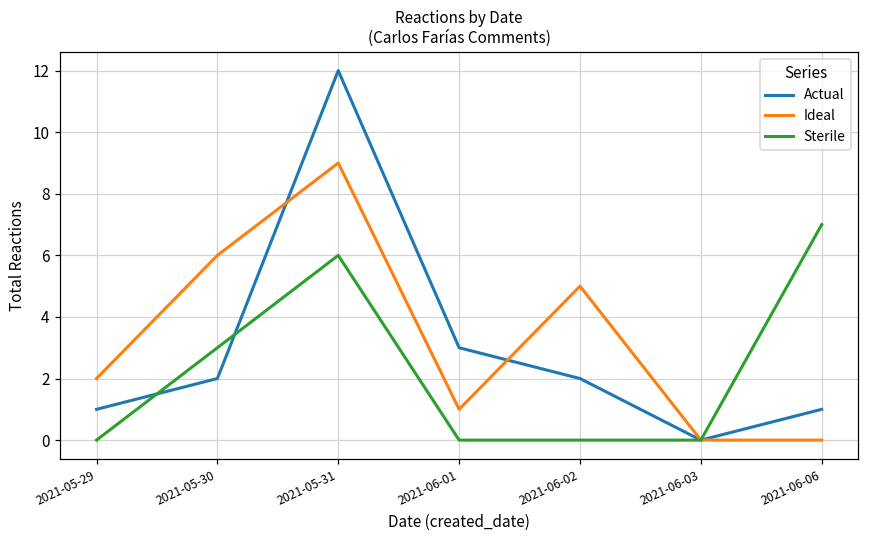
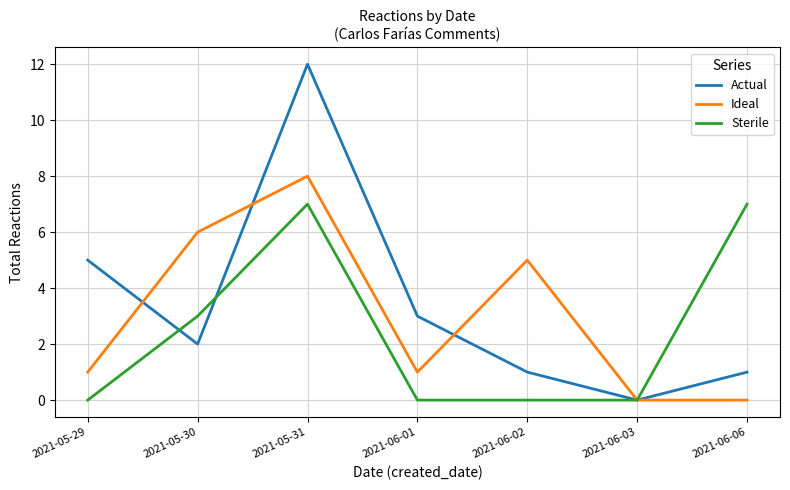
Actual, 2021-05-29: 1 -> 5
Ideal, 2021-05-29: 2 -> 1
Ideal, 2021-05-31: 9 -> 8
Sterile, 2021-05-31: 6 -> 7
Actual, 2021-06-02: 2 -> 1
